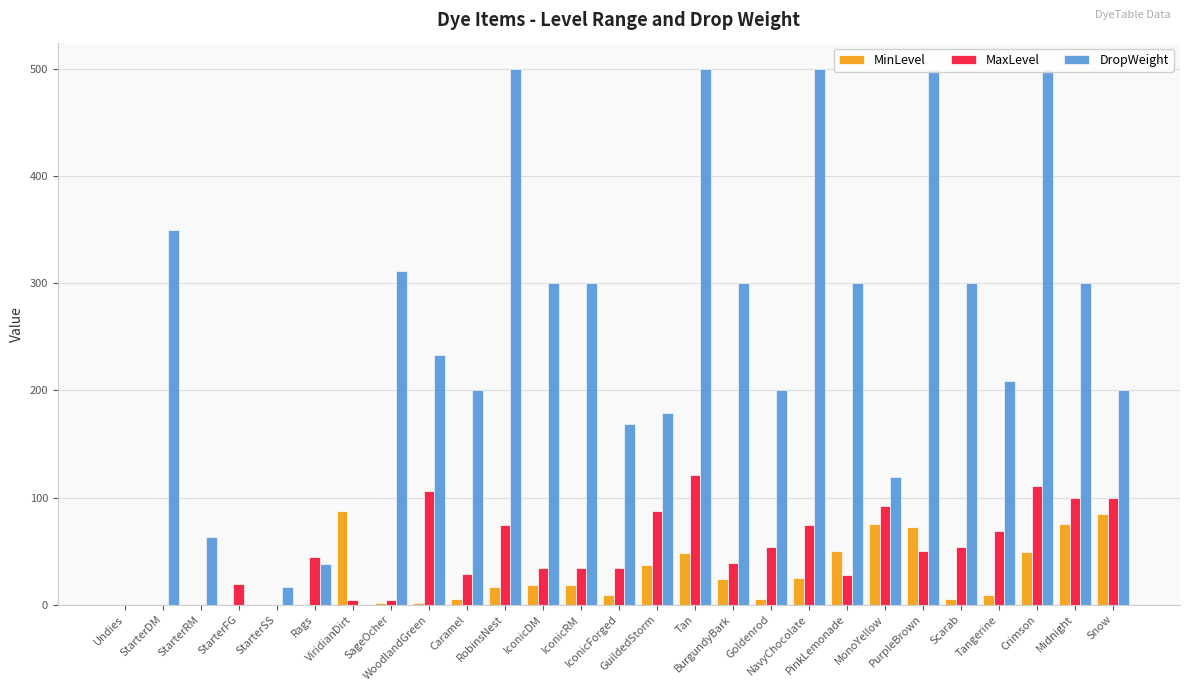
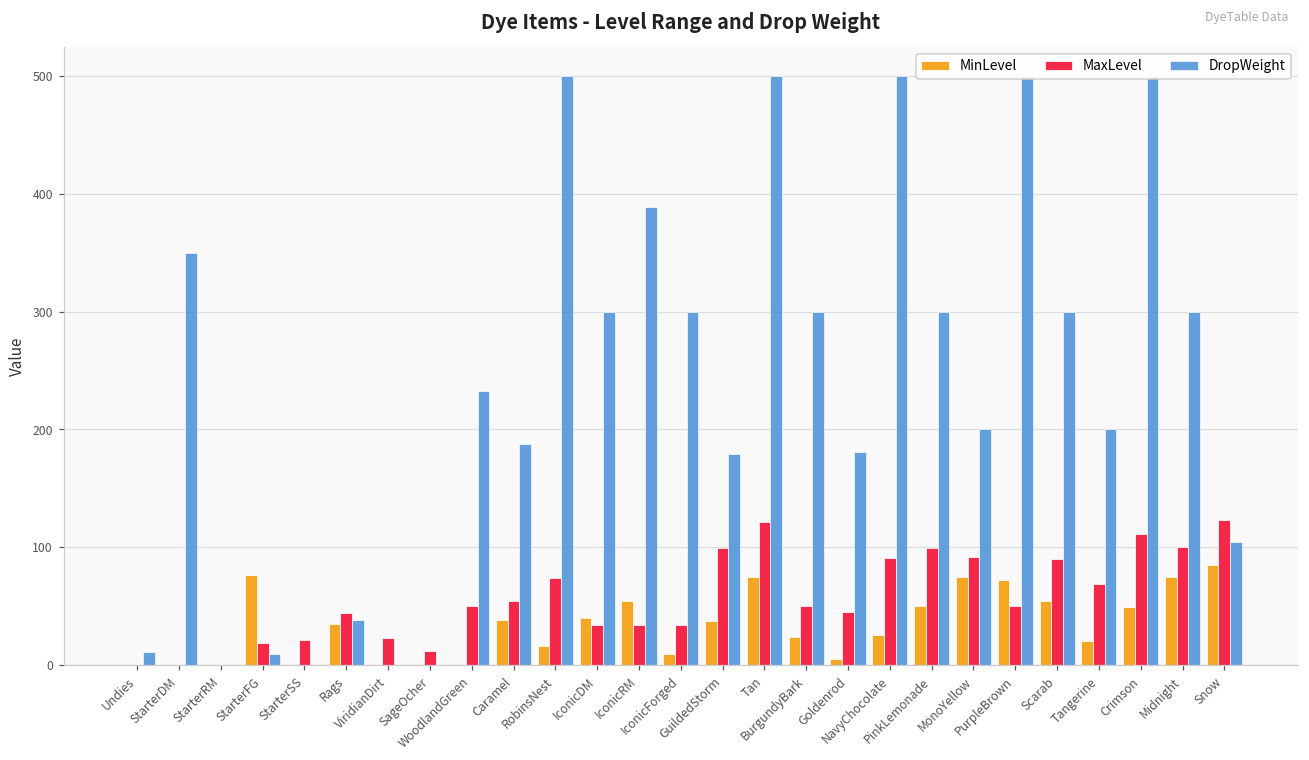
DropWeight, Undies: 0 -> 11
DropWeight, StarterRM: 63 -> 0
MinLevel, StarterFG: 0 -> 76
DropWeight, StarterFG: 0 -> 9
MaxLevel, StarterSS: 0 -> 21
DropWeight, StarterSS: 16 -> 0
MinLevel, Rags: 0 -> 35
MinLevel, ViridianDirt: 87 -> 1
MaxLevel, ViridianDirt: 4 -> 23
MaxLevel, SageOcher: 4 -> 12
DropWeight, SageOcher: 312 -> 0
MaxLevel, WoodlandGreen: 106 -> 50
MinLevel, Caramel: 5 -> 38
MaxLevel, Caramel: 29 -> 54
DropWeight, Caramel: 200 -> 188
MinLevel, IconicDM: 18 -> 40
MinLevel, IconicRM: 18 -> 54
DropWeight, IconicRM: 300 -> 389
DropWeight, IconicForged: 169 -> 300
MaxLevel, GuildedStorm: 87 -> 99
MinLevel, Tan: 48 -> 75
MaxLevel, BurgundyBark: 39 -> 50
MaxLevel, Goldenrod: 54 -> 45
DropWeight, Goldenrod: 200 -> 181
MaxLevel, NavyChocolate: 74 -> 91
MaxLevel, PinkLemonade: 28 -> 99
DropWeight, MonoYellow: 119 -> 200
MinLevel, Scarab: 5 -> 54
MaxLevel, Scarab: 54 -> 90
MinLevel, Tangerine: 9 -> 20
DropWeight, Tangerine: 209 -> 200
MaxLevel, Snow: 100 -> 123
DropWeight, Snow: 200 -> 104
